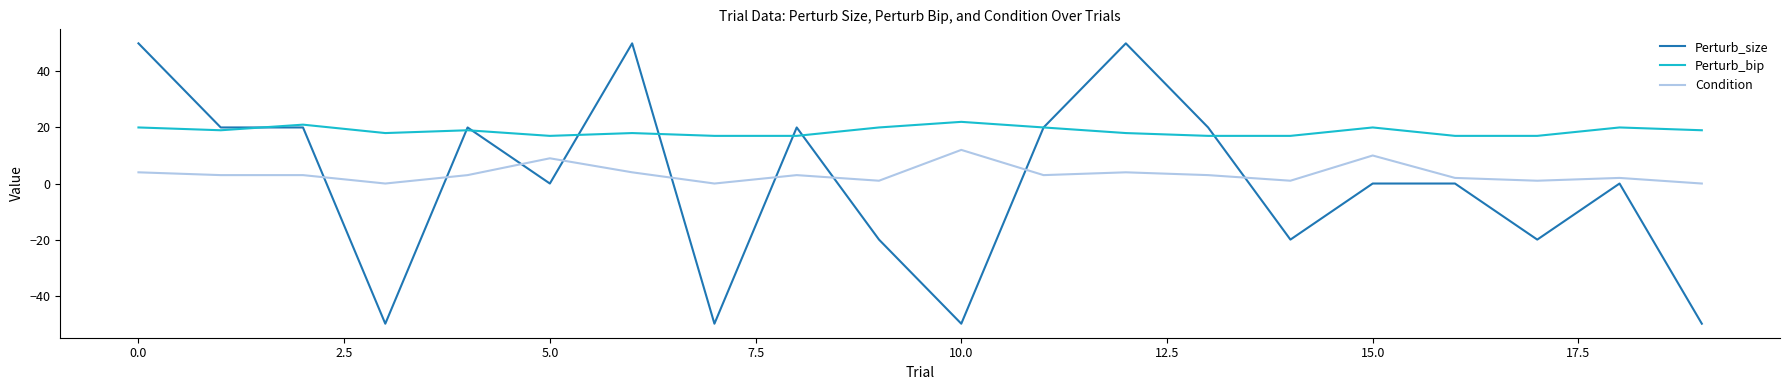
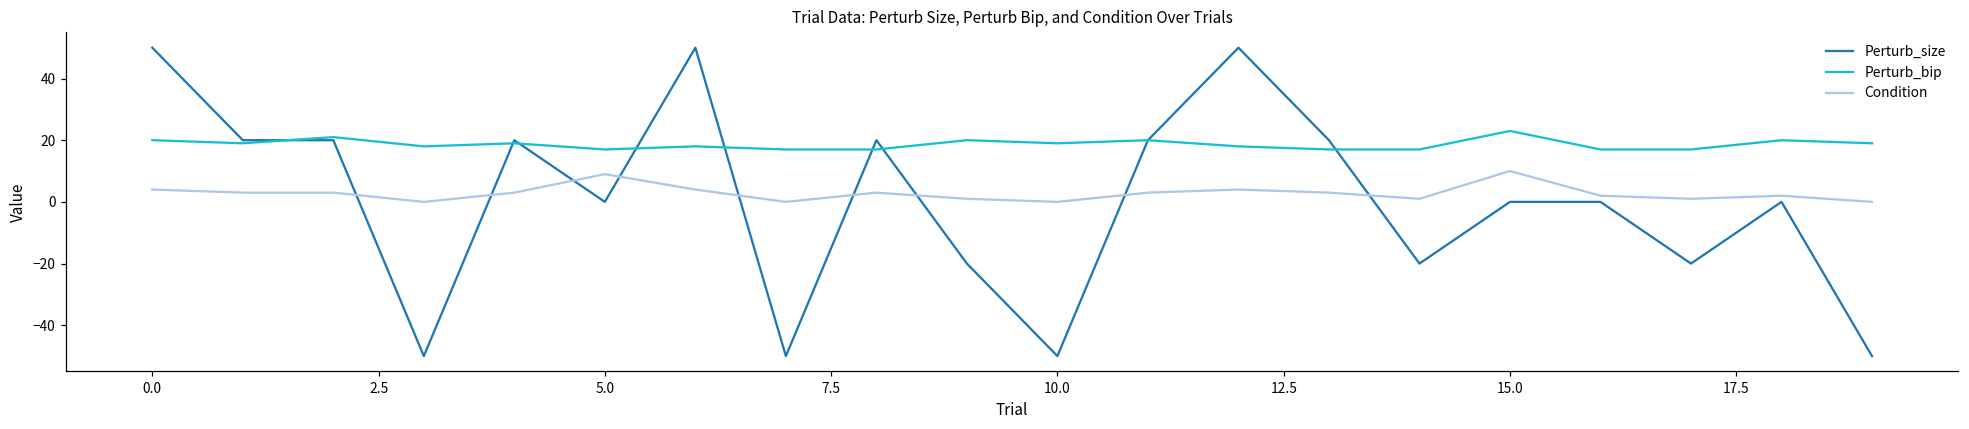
Perturb_bip, 10.0: 22 -> 19
Condition, 10.0: 12 -> 0
Perturb_bip, 15.0: 20 -> 23
